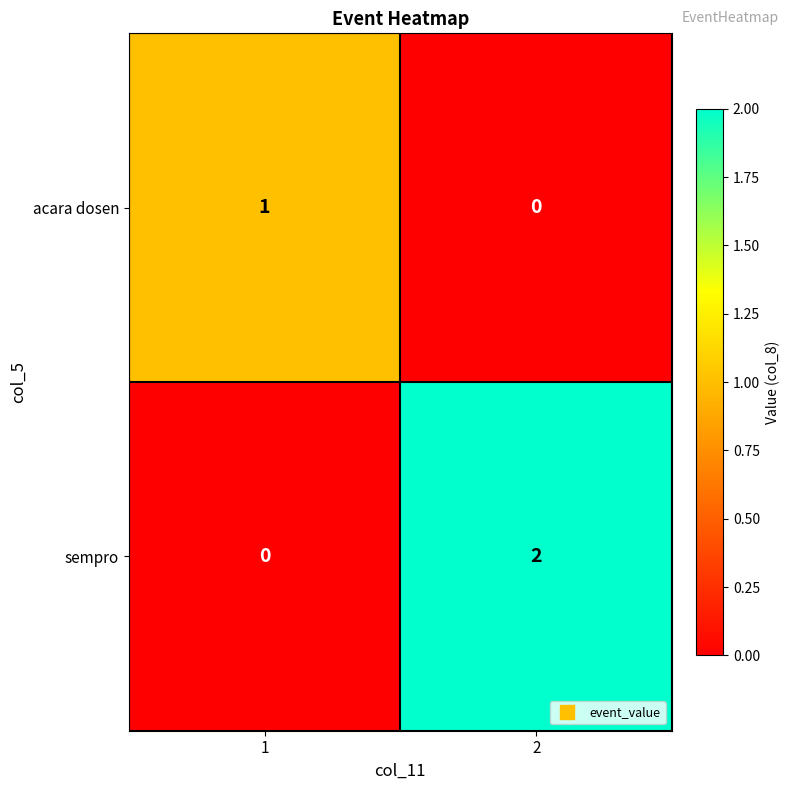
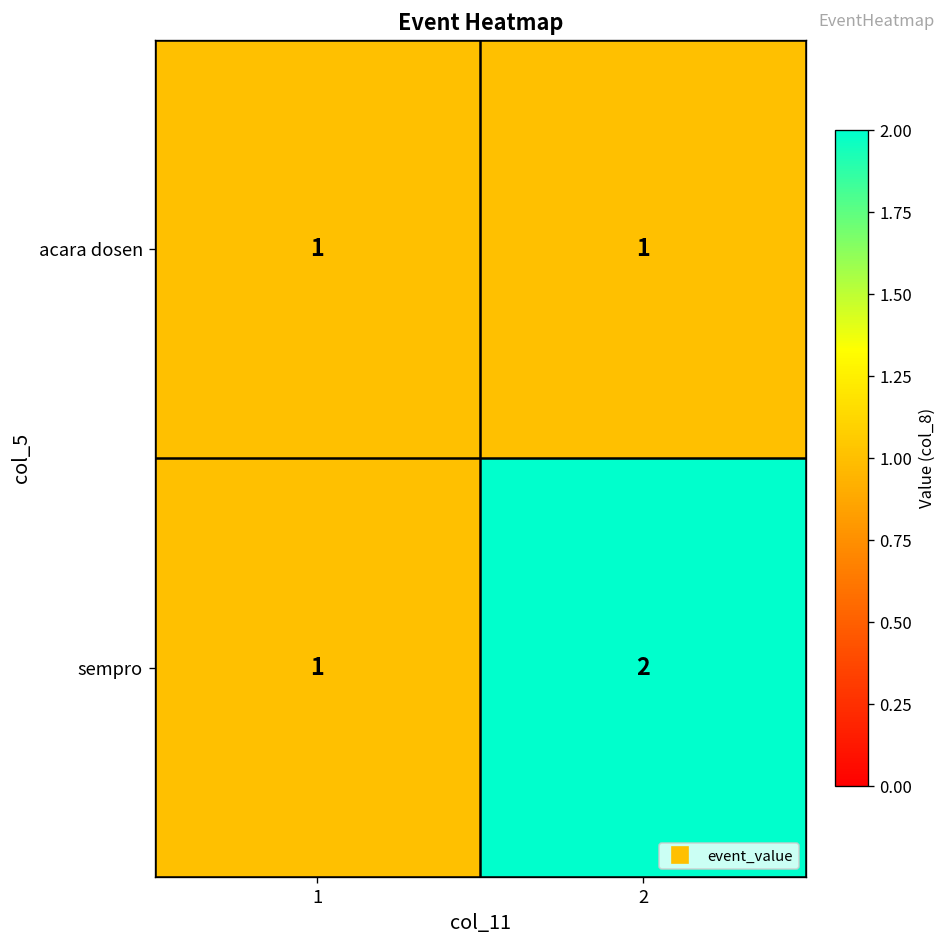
acara dosen, 2: 0 -> 1
sempro, 1: 0 -> 1
